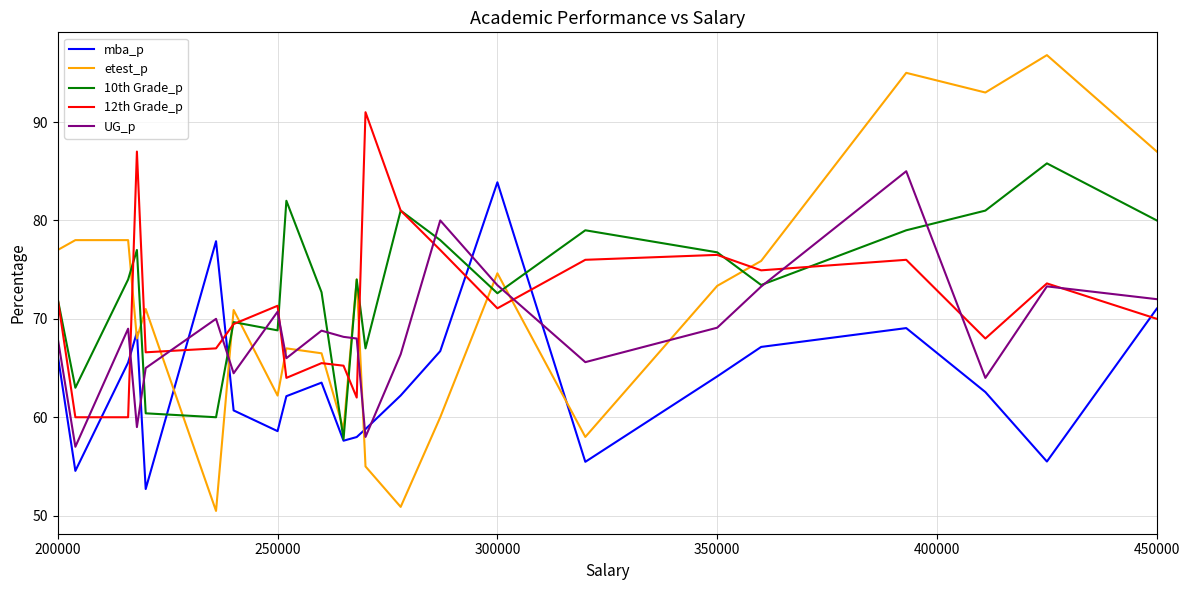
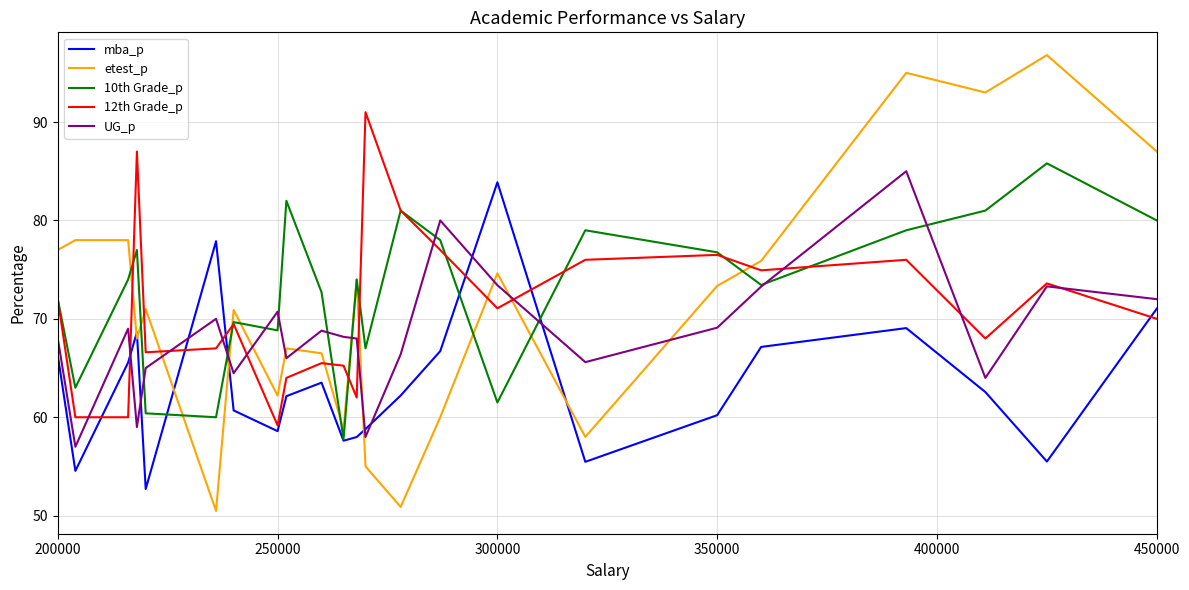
12th Grade_p, 250000: 71 -> 59
10th Grade_p, 300000: 73 -> 62
mba_p, 350000: 64 -> 60
